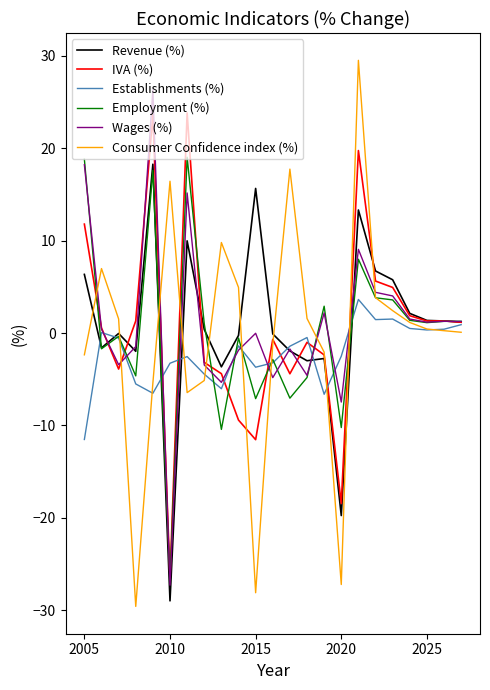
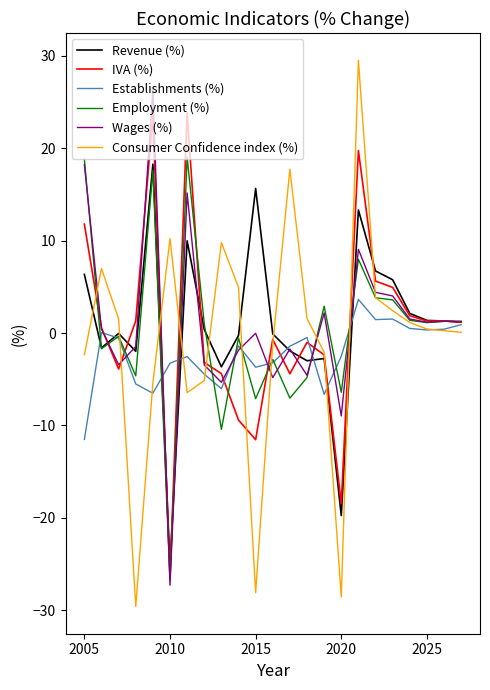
Revenue (%), 2010: -29 -> -25
Consumer Confidence index (%), 2010: 16 -> 10
Employment (%), 2020: -10 -> -6
Wages (%), 2020: -7 -> -9
Consumer Confidence index (%), 2020: -27 -> -29
